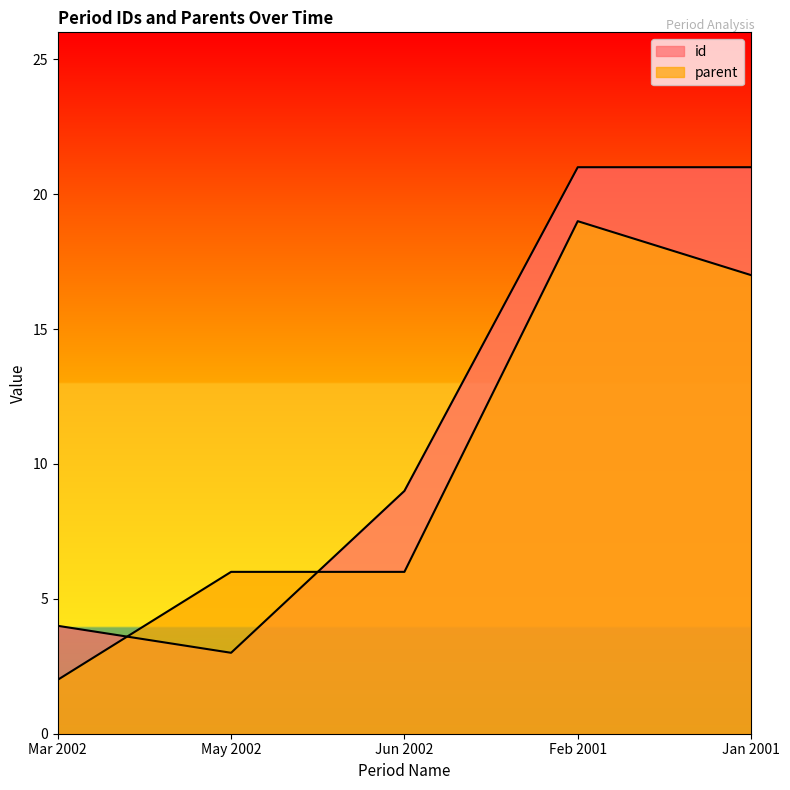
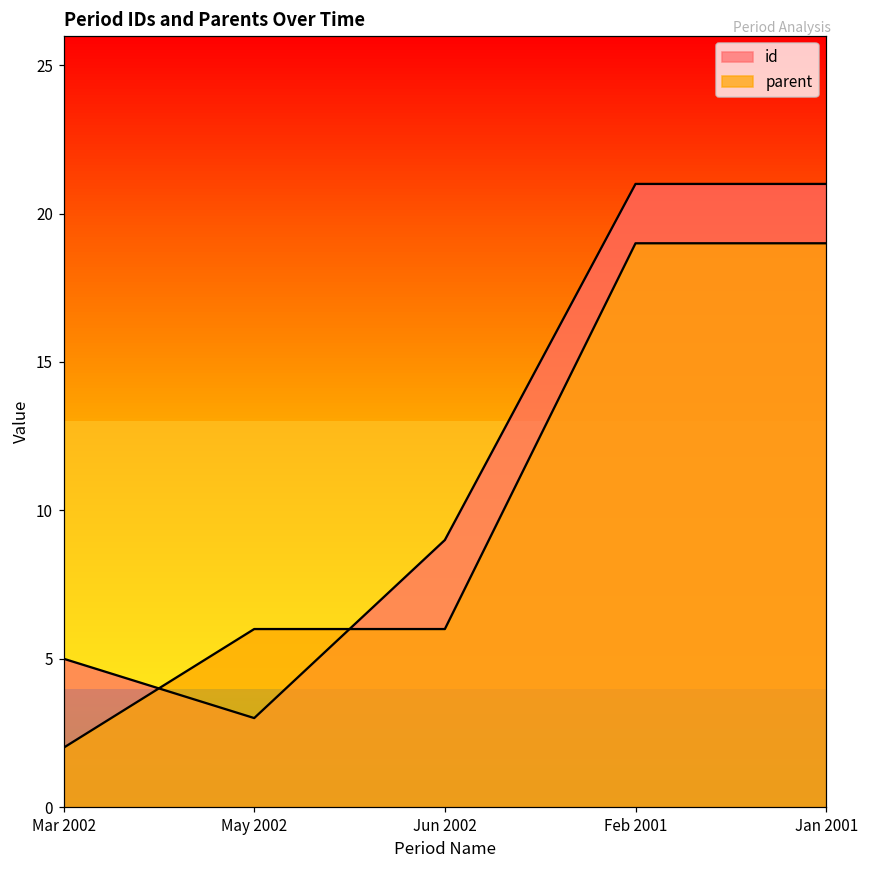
id, Mar 2002: 4 -> 5
parent, Jan 2001: 17 -> 19
